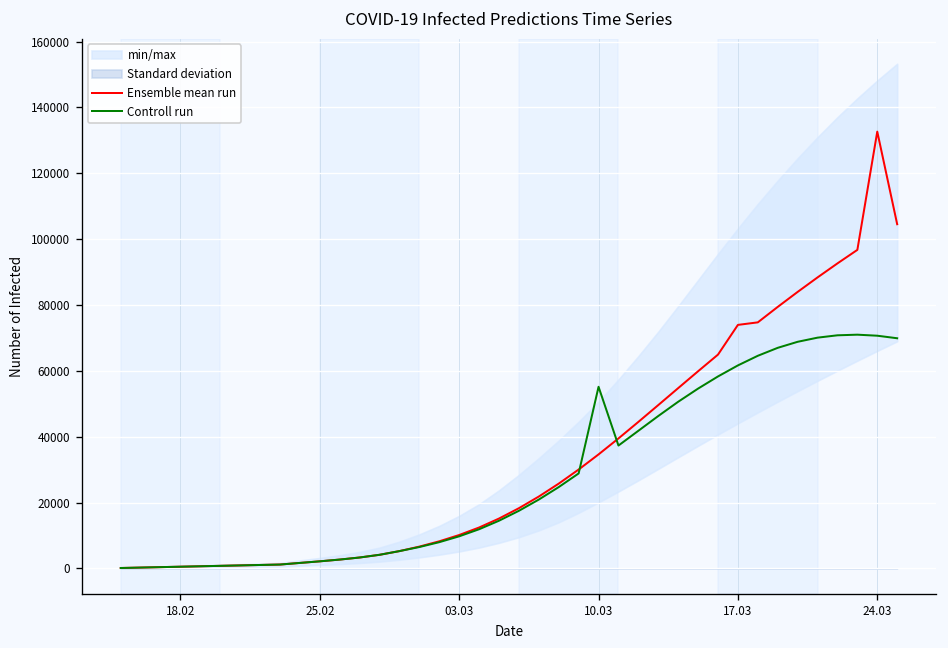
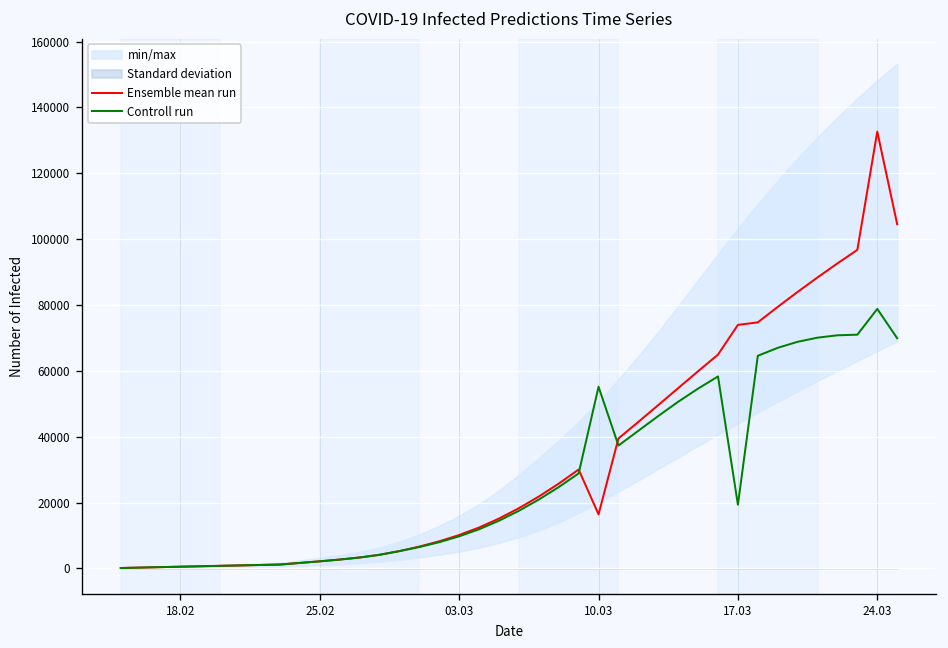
Ensemble mean run, 10.03: 35000 -> 16000
Controll run, 17.03: 62000 -> 19000
Controll run, 24.03: 71000 -> 79000
